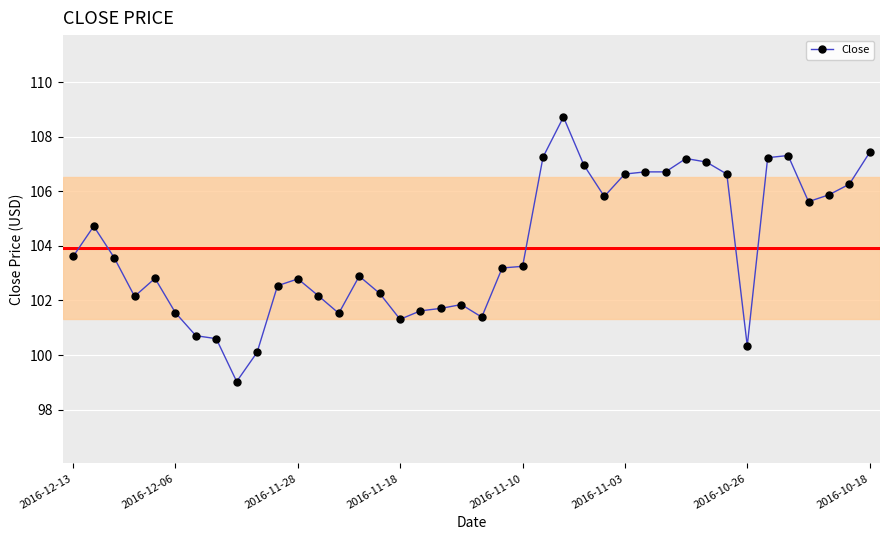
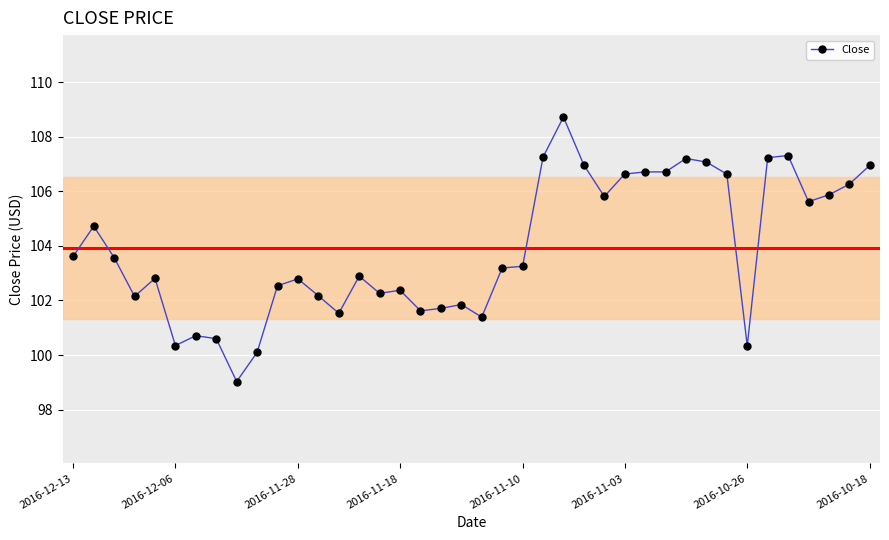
2016-12-06: 101.6 -> 100.3
2016-11-18: 101.3 -> 102.4
2016-10-18: 107.4 -> 106.9
